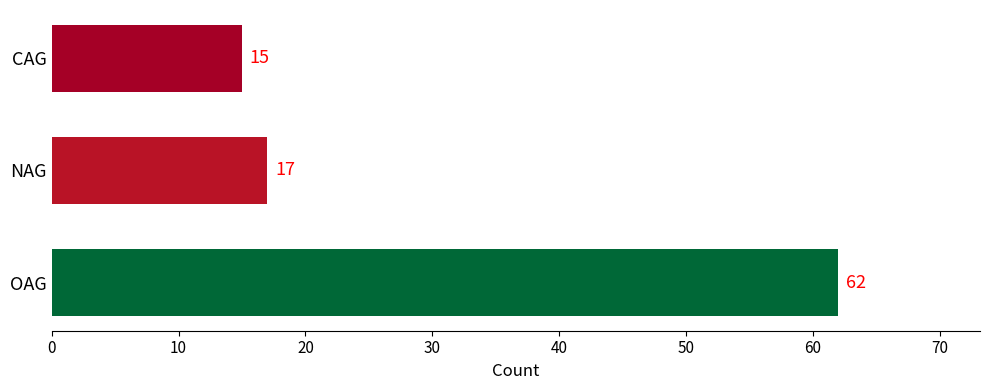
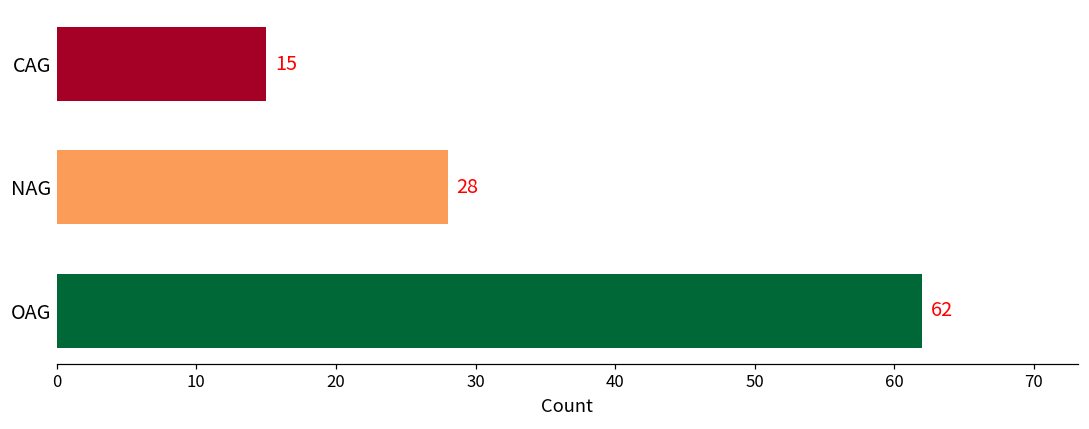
NAG: 17 -> 28
